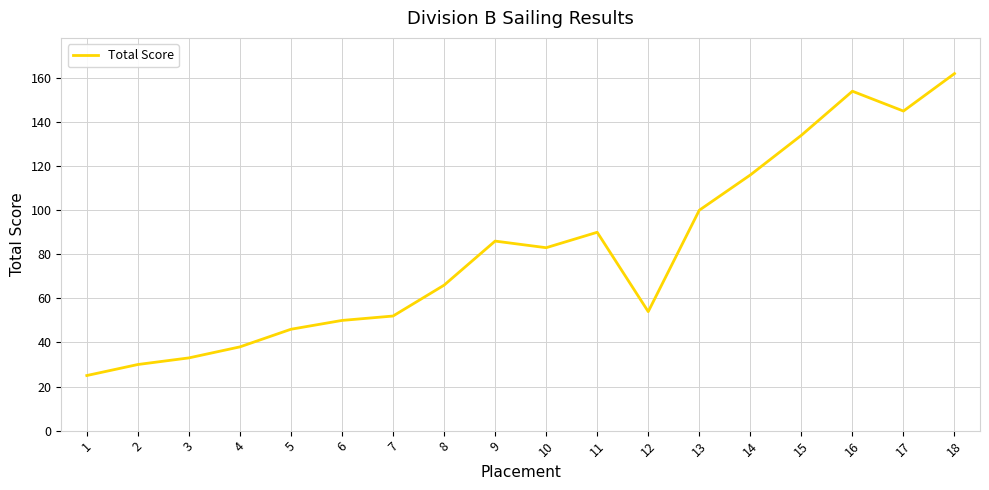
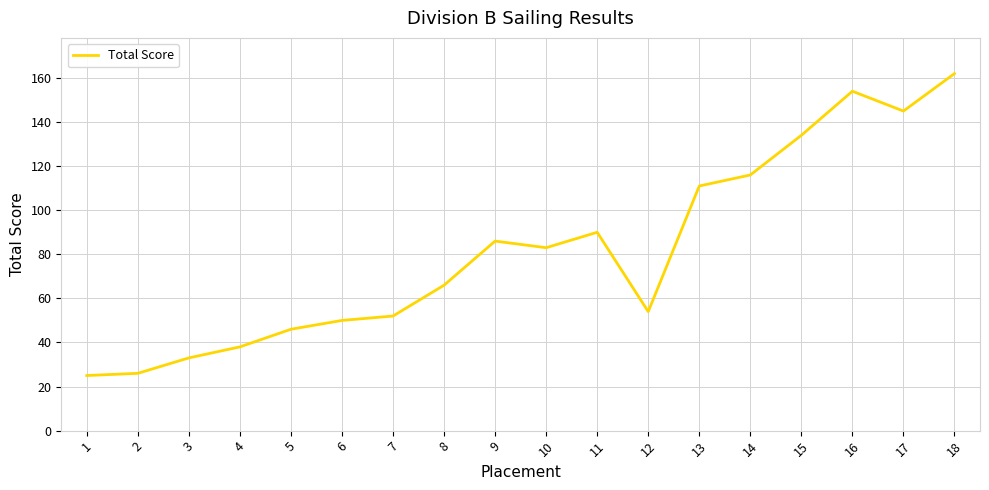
2: 30 -> 26
13: 100 -> 111
